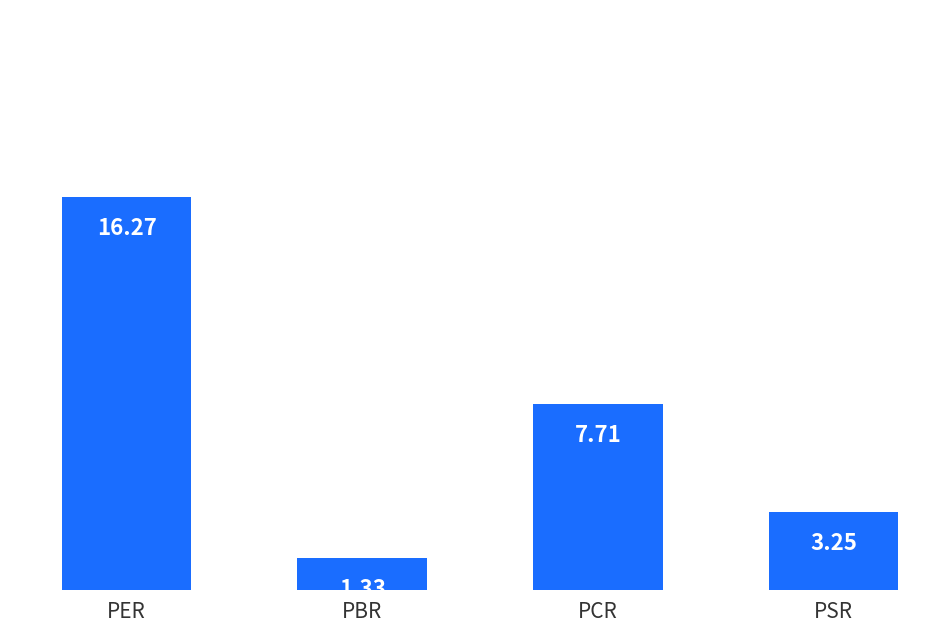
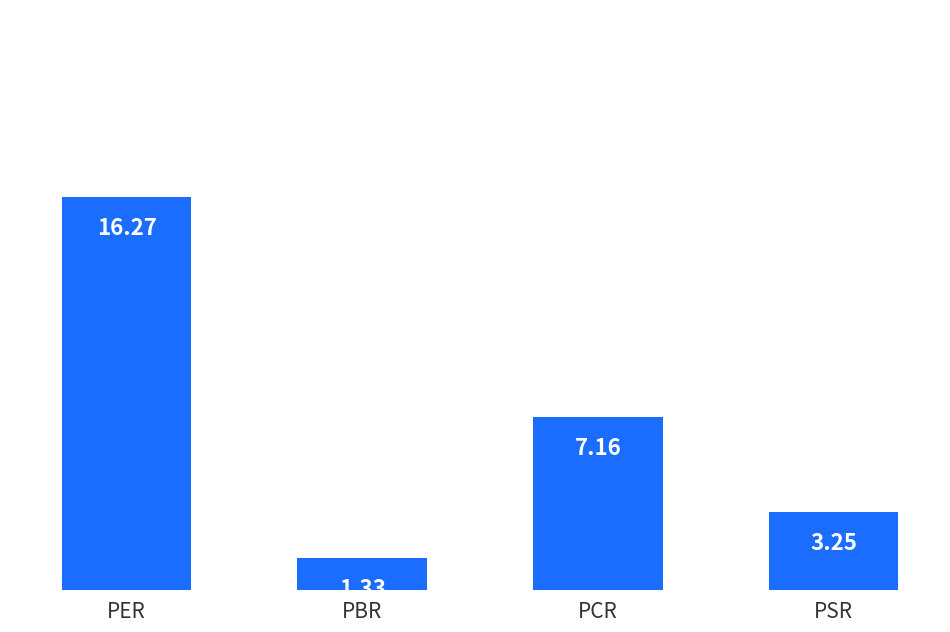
PCR: 7.71 -> 7.16
